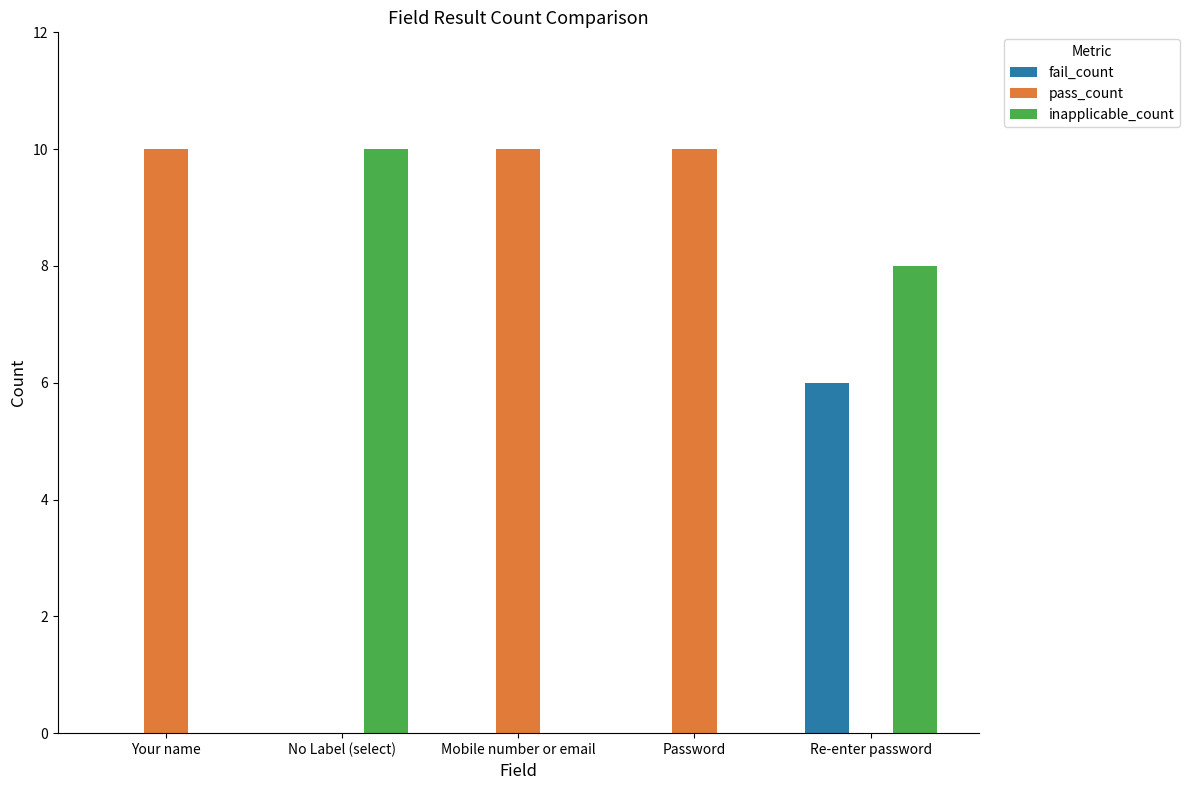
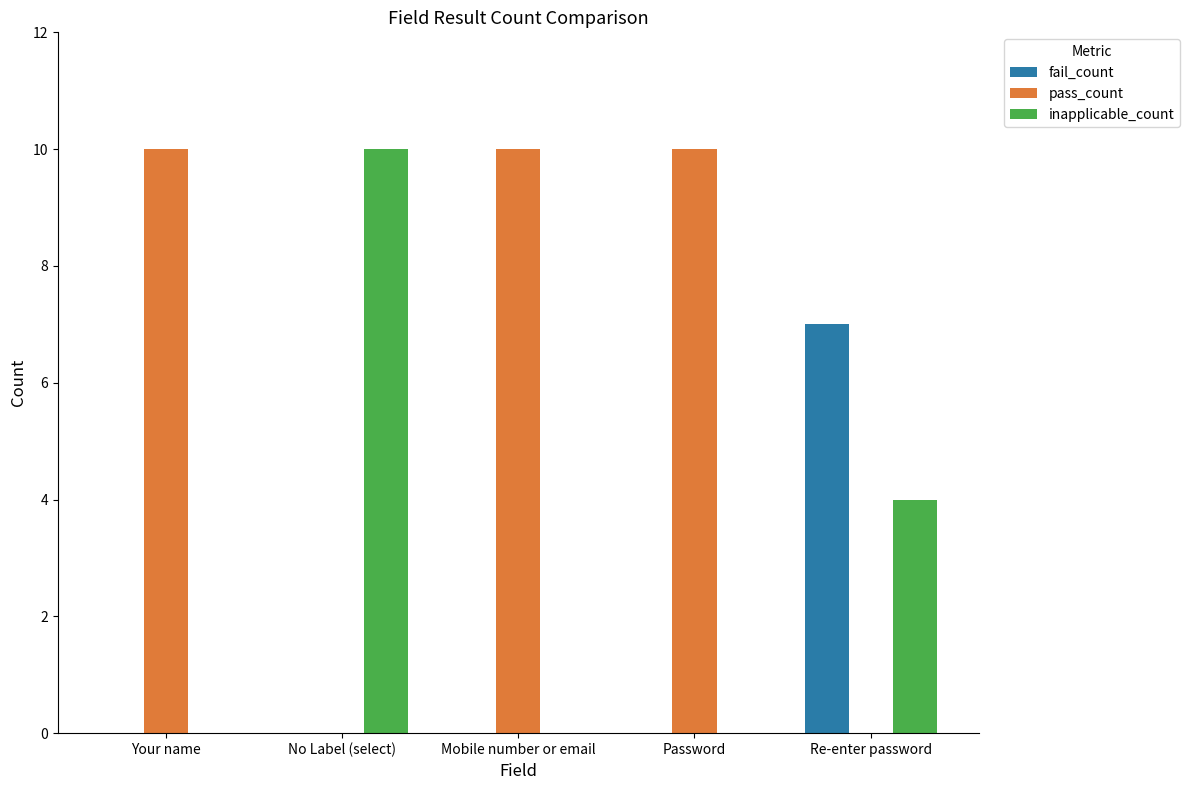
fail_count, Re-enter password: 6 -> 7
inapplicable_count, Re-enter password: 8 -> 4
